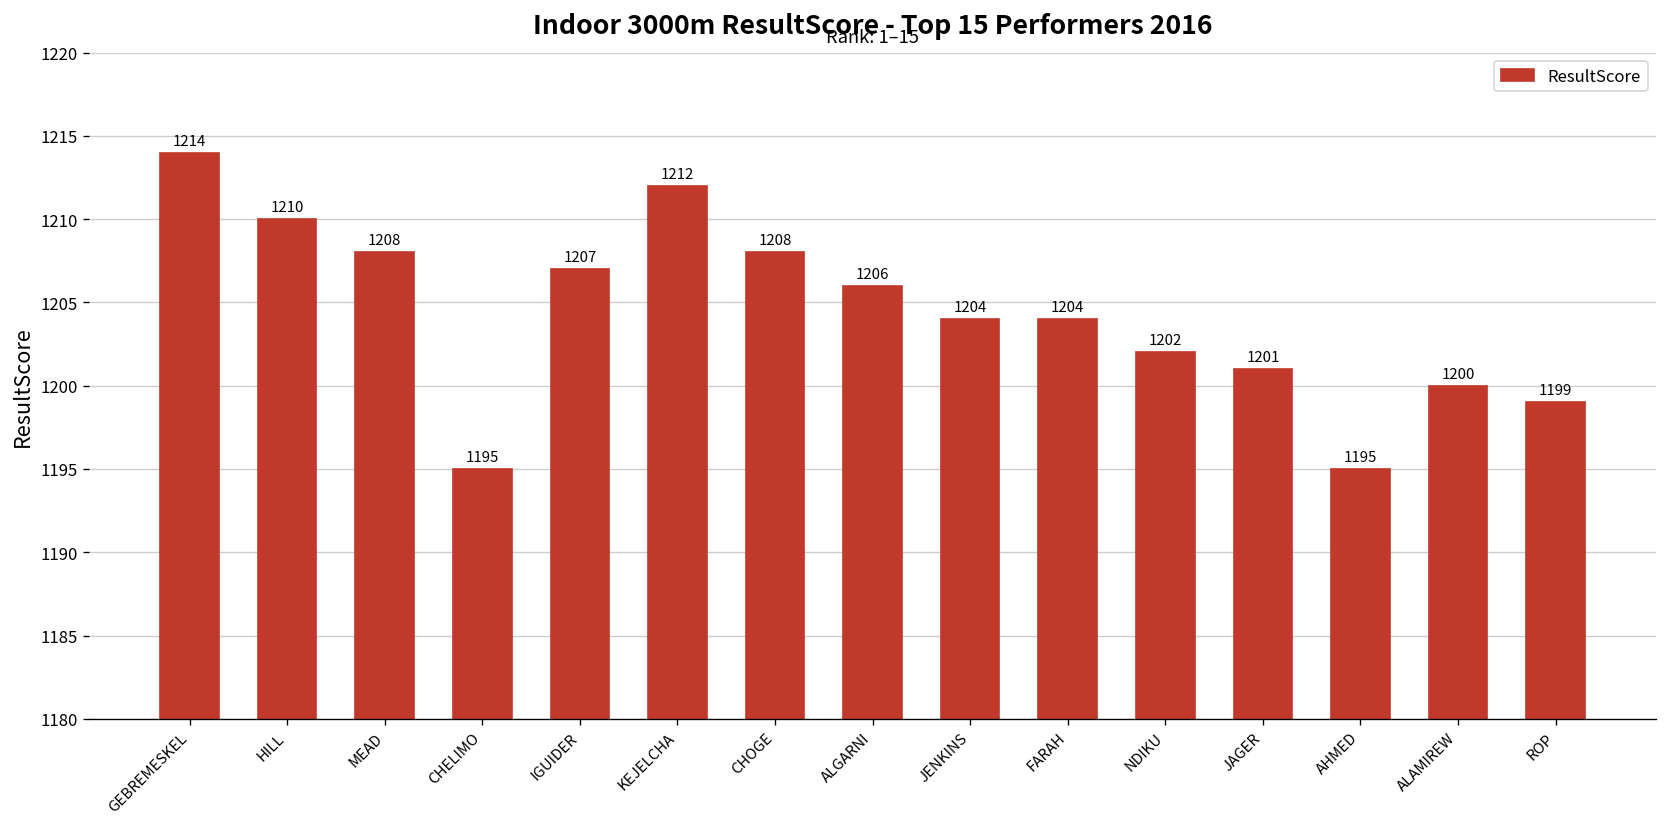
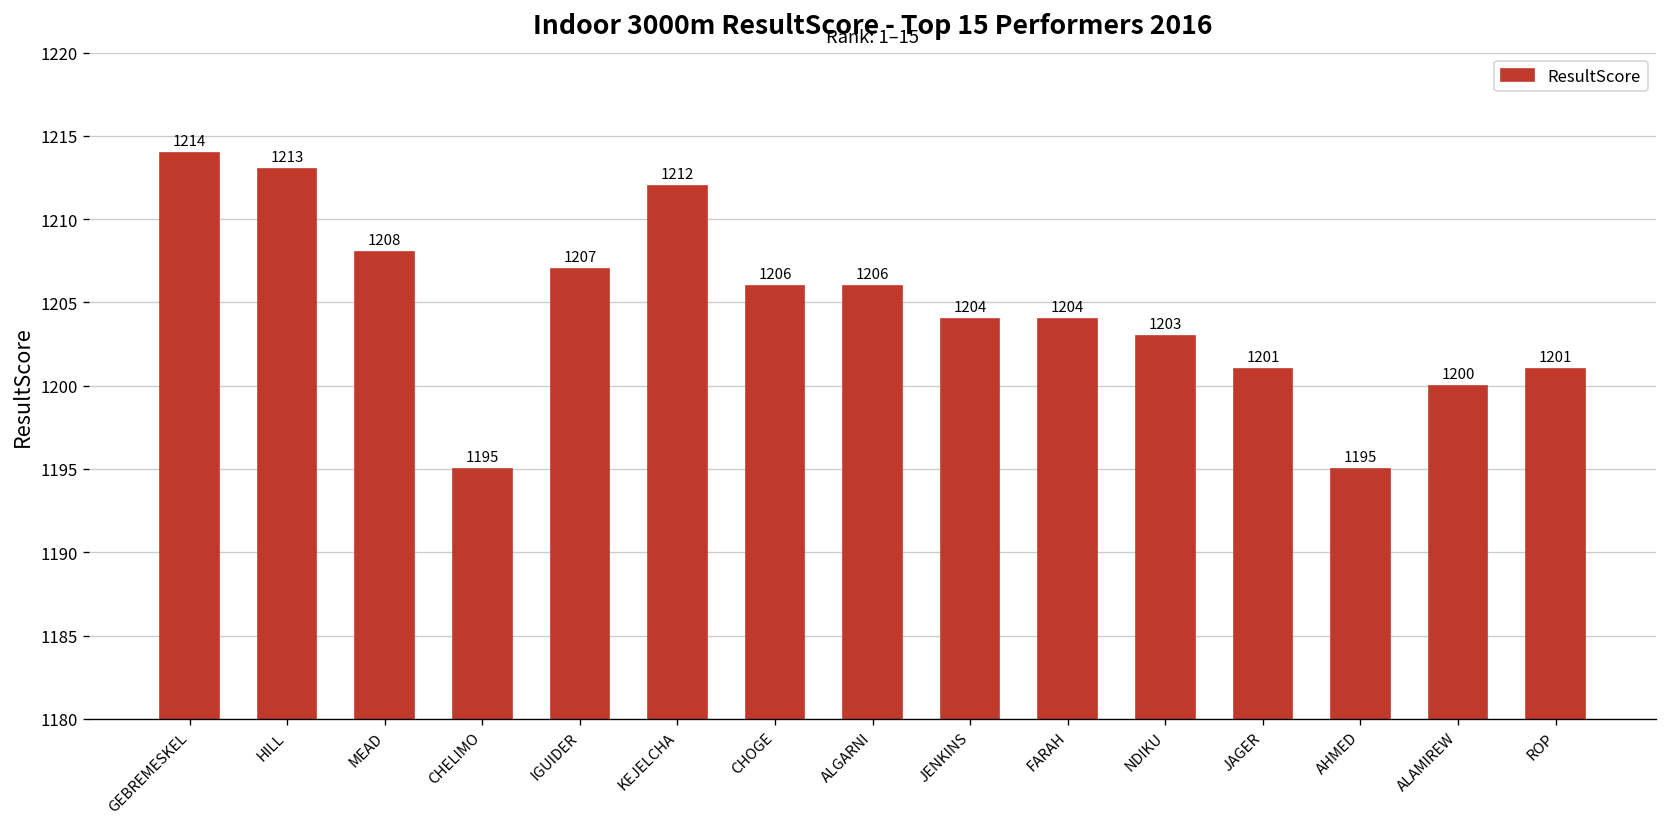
HILL: 1210 -> 1213
CHOGE: 1208 -> 1206
NDIKU: 1202 -> 1203
ROP: 1199 -> 1201
